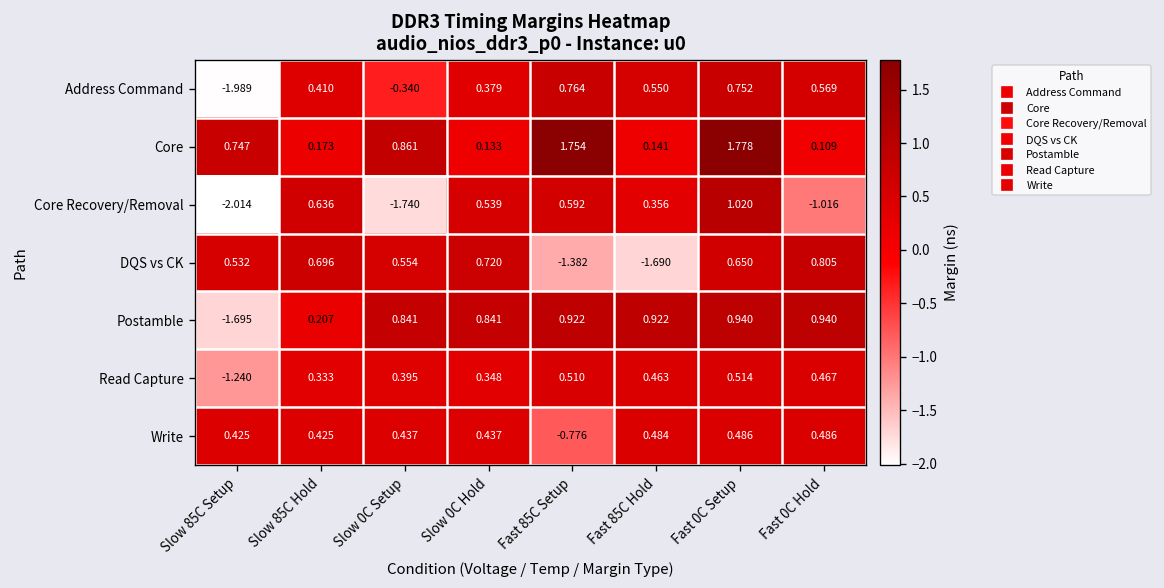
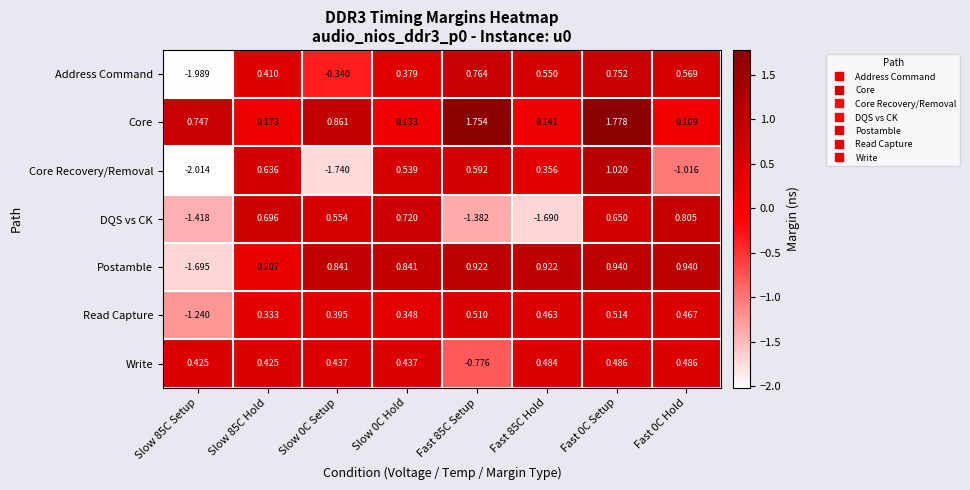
DQS vs CK, Slow 85C Setup: 0.532 -> -1.418
